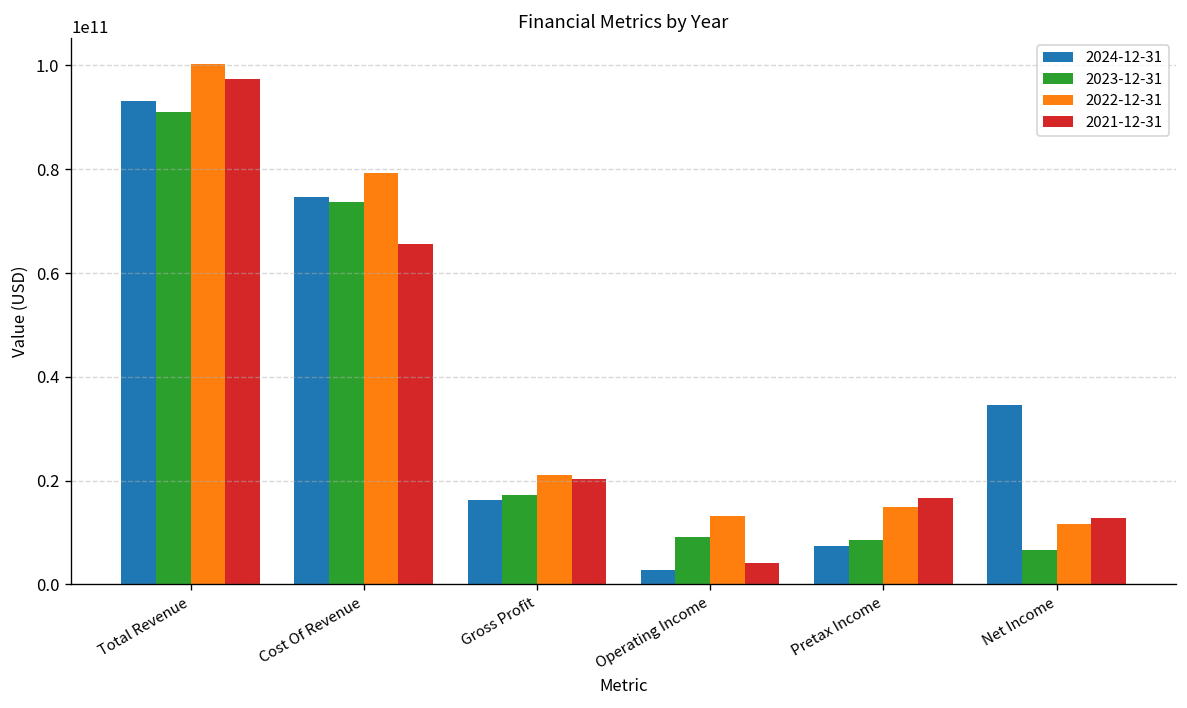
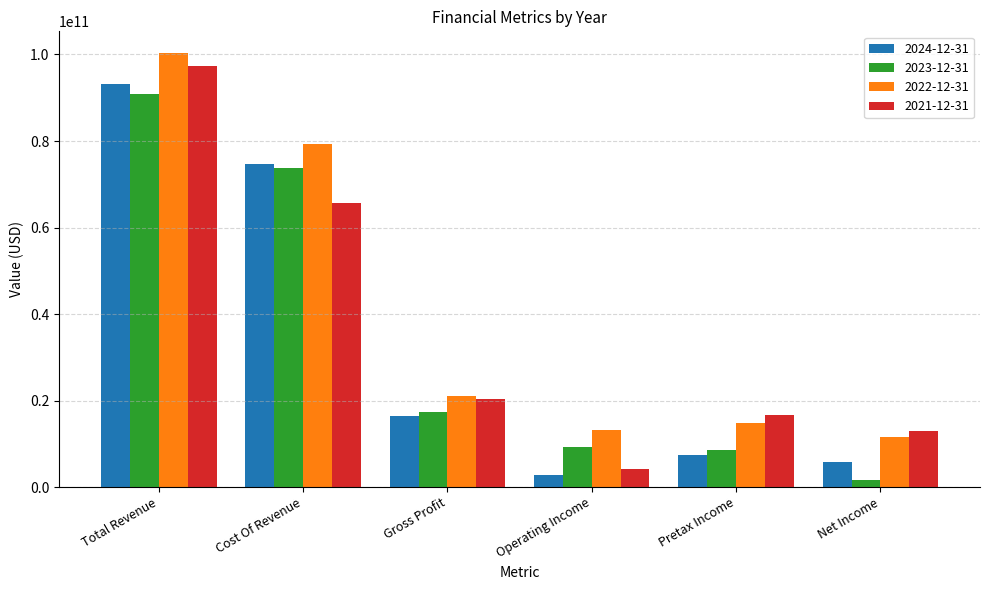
2024-12-31, Net Income: 35000000000 -> 6000000000
2023-12-31, Net Income: 7000000000 -> 2000000000
